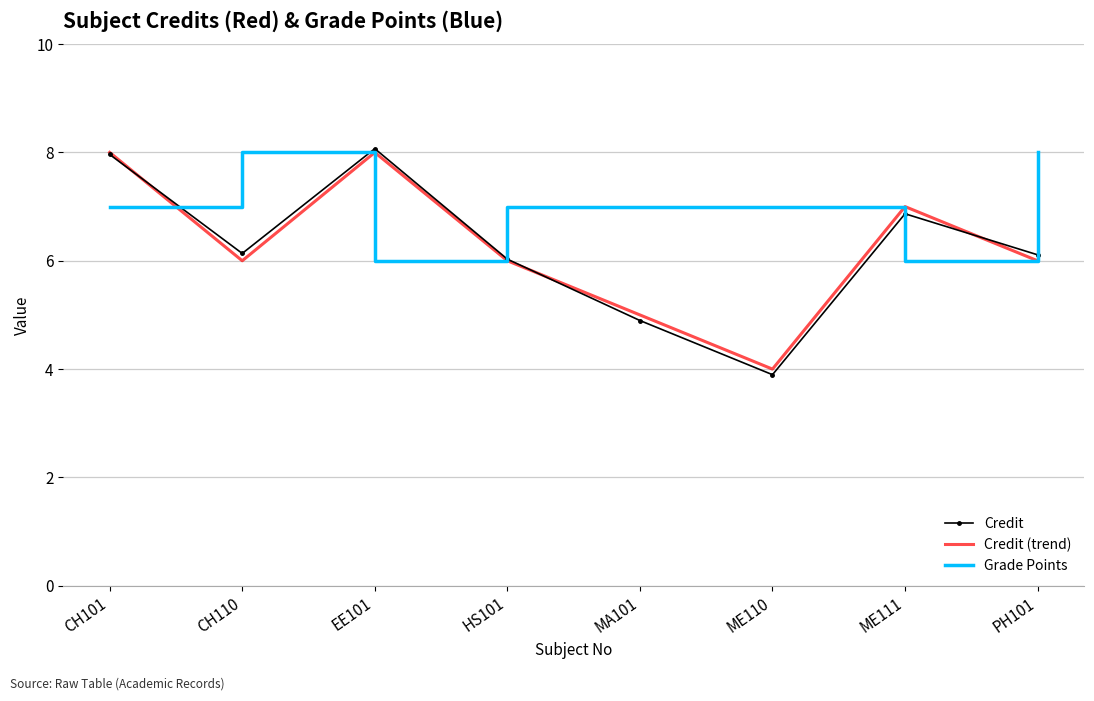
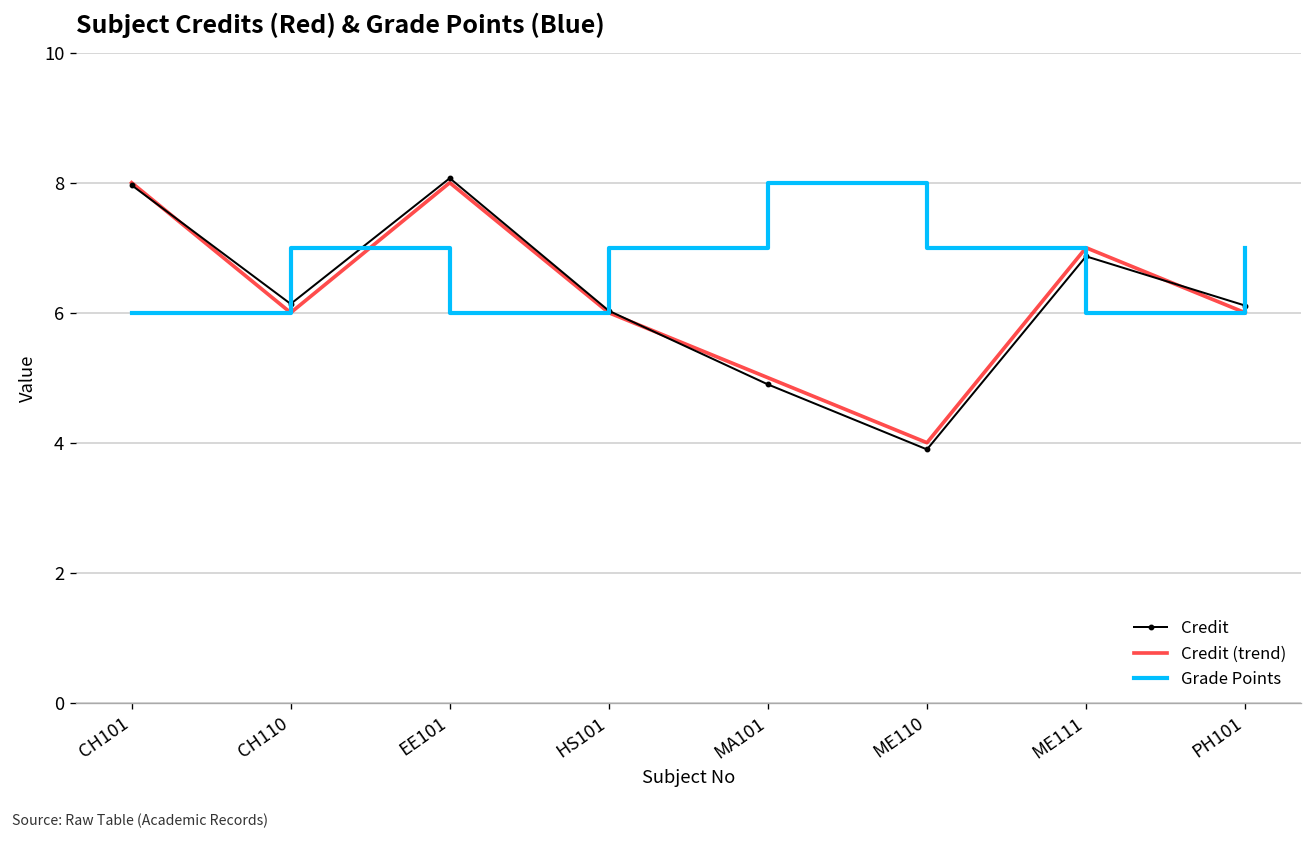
Grade Points, CH101: 7 -> 6
Grade Points, CH110: 8 -> 7
Grade Points, MA101: 7 -> 8
Grade Points, PH101: 8 -> 7
